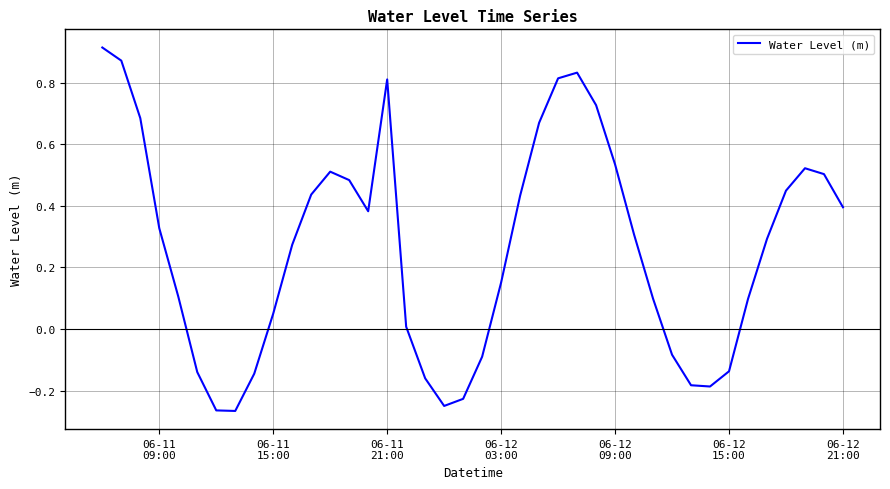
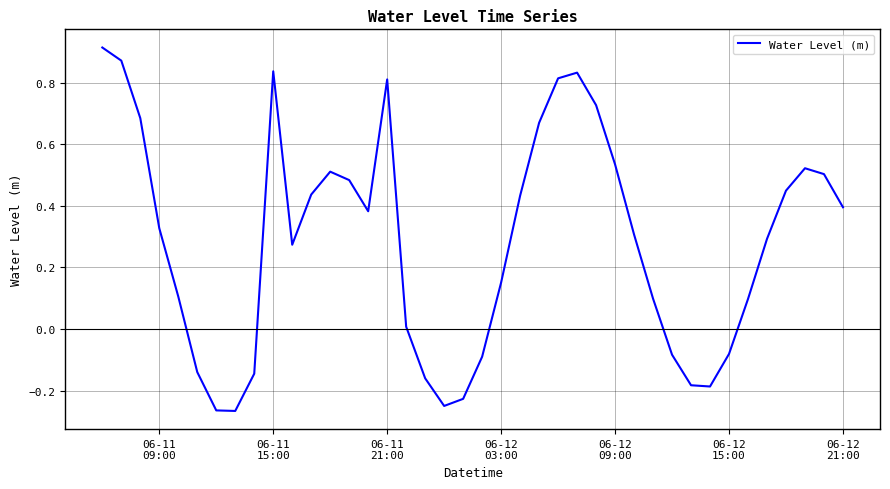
06-11 15:00: 0.05 -> 0.84
06-12 15:00: -0.14 -> -0.08
